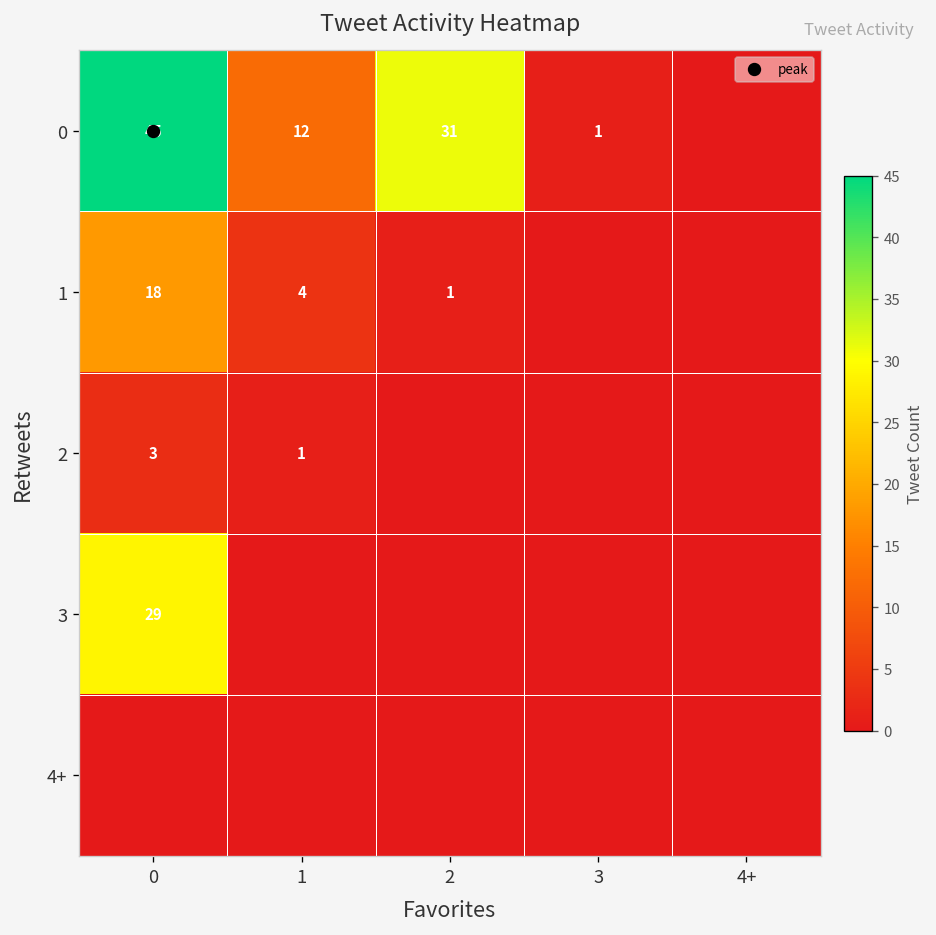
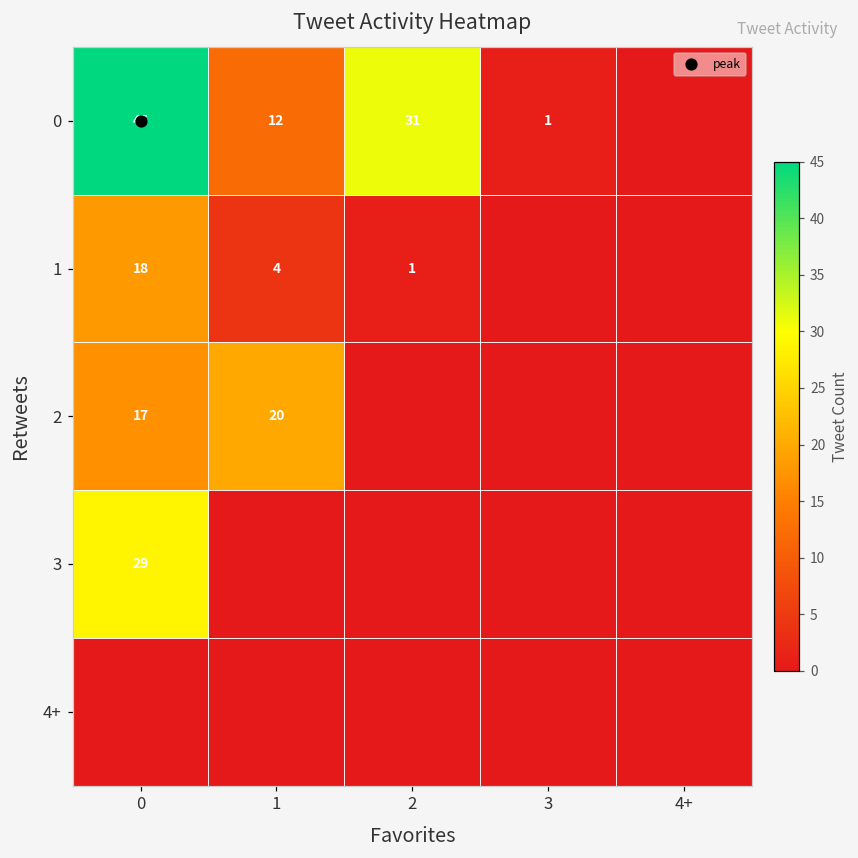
2, 0: 3 -> 17
2, 1: 1 -> 20
